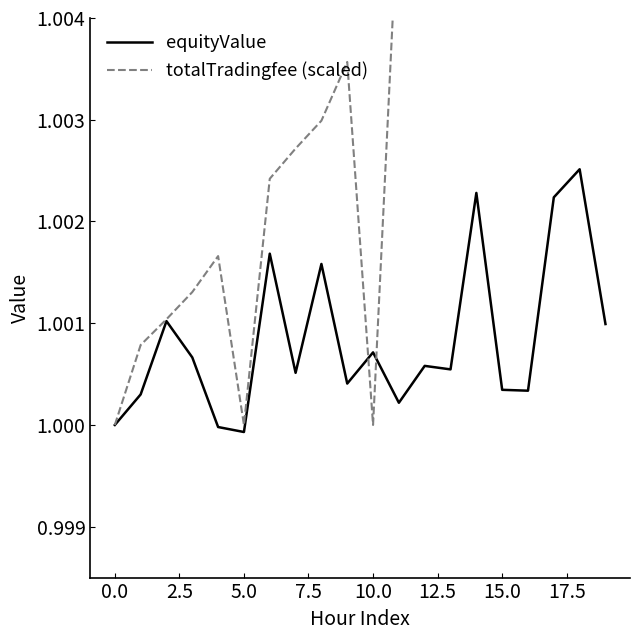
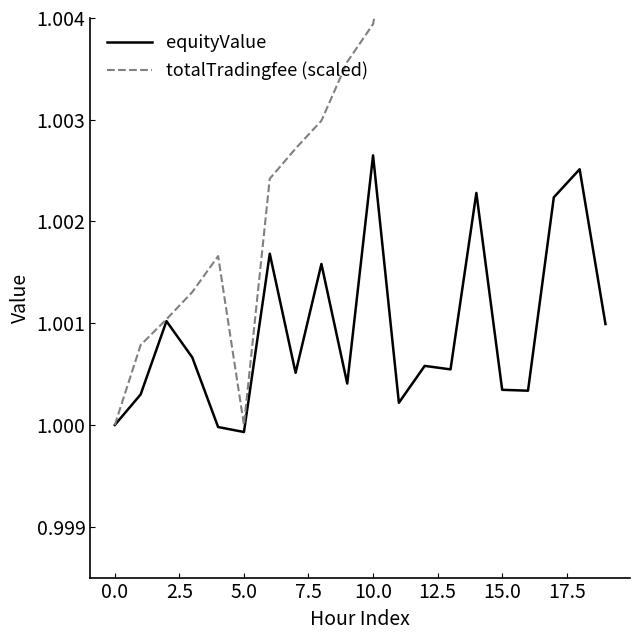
equityValue, 10.0: 1.00071 -> 1.00265
totalTradingfee (scaled), 10.0: 1.00000 -> 1.00394
